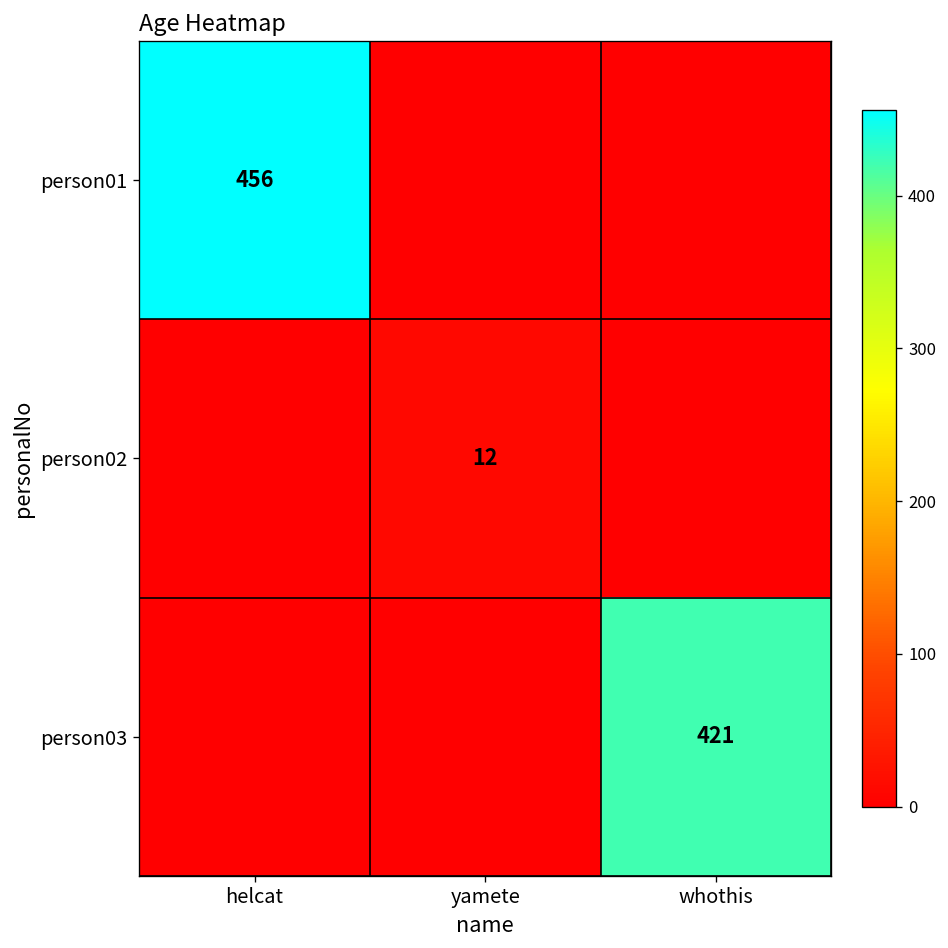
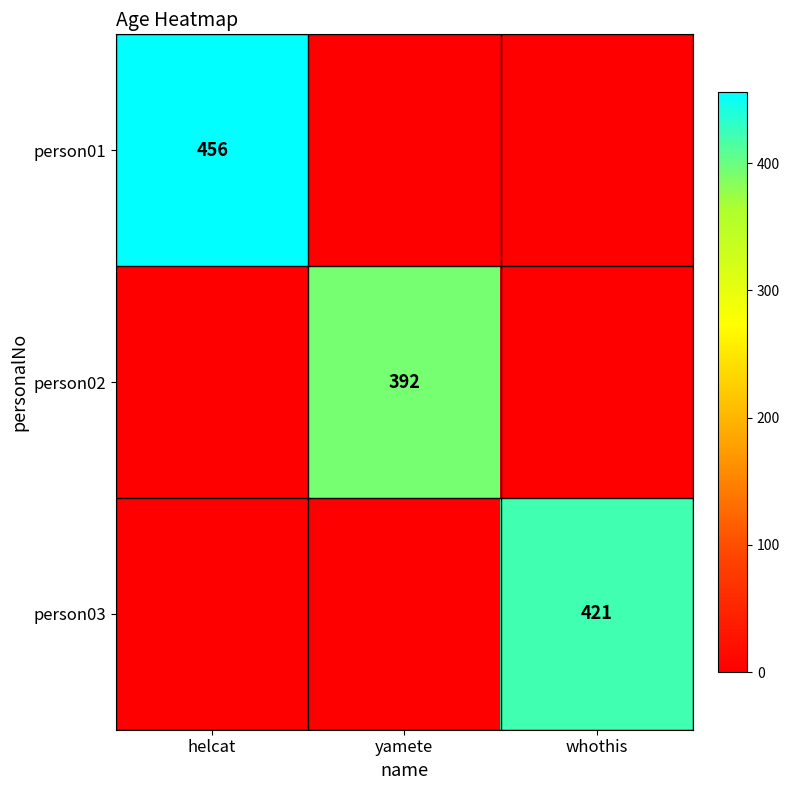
person02, yamete: 12 -> 392
